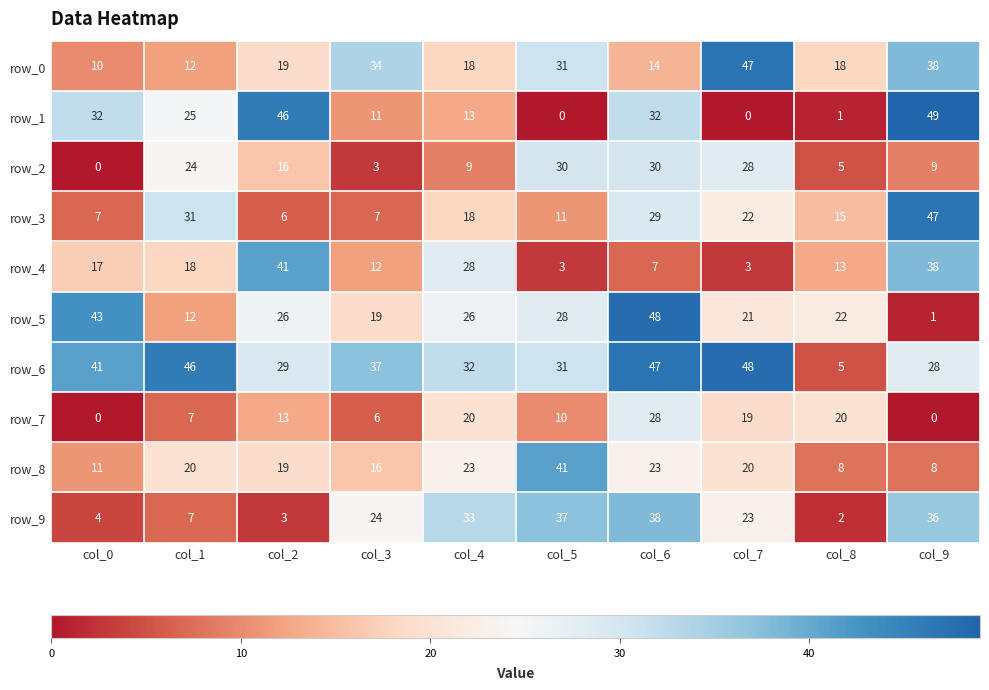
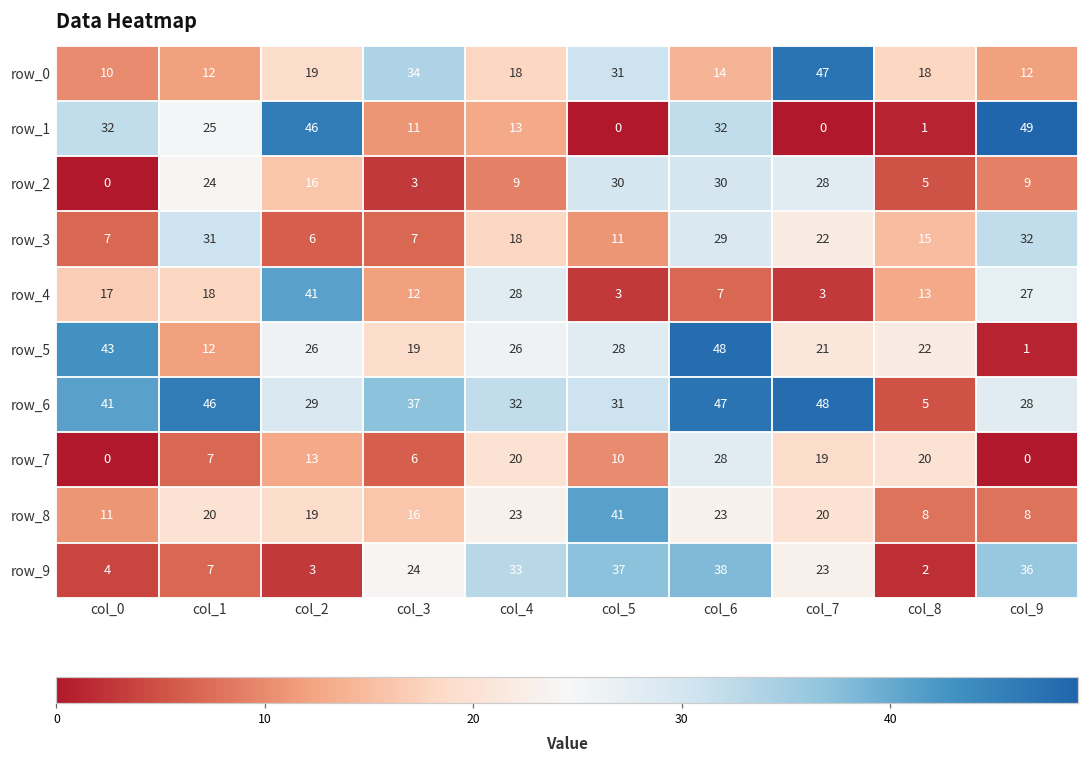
row_0, col_9: 38 -> 12
row_3, col_9: 47 -> 32
row_4, col_9: 38 -> 27
